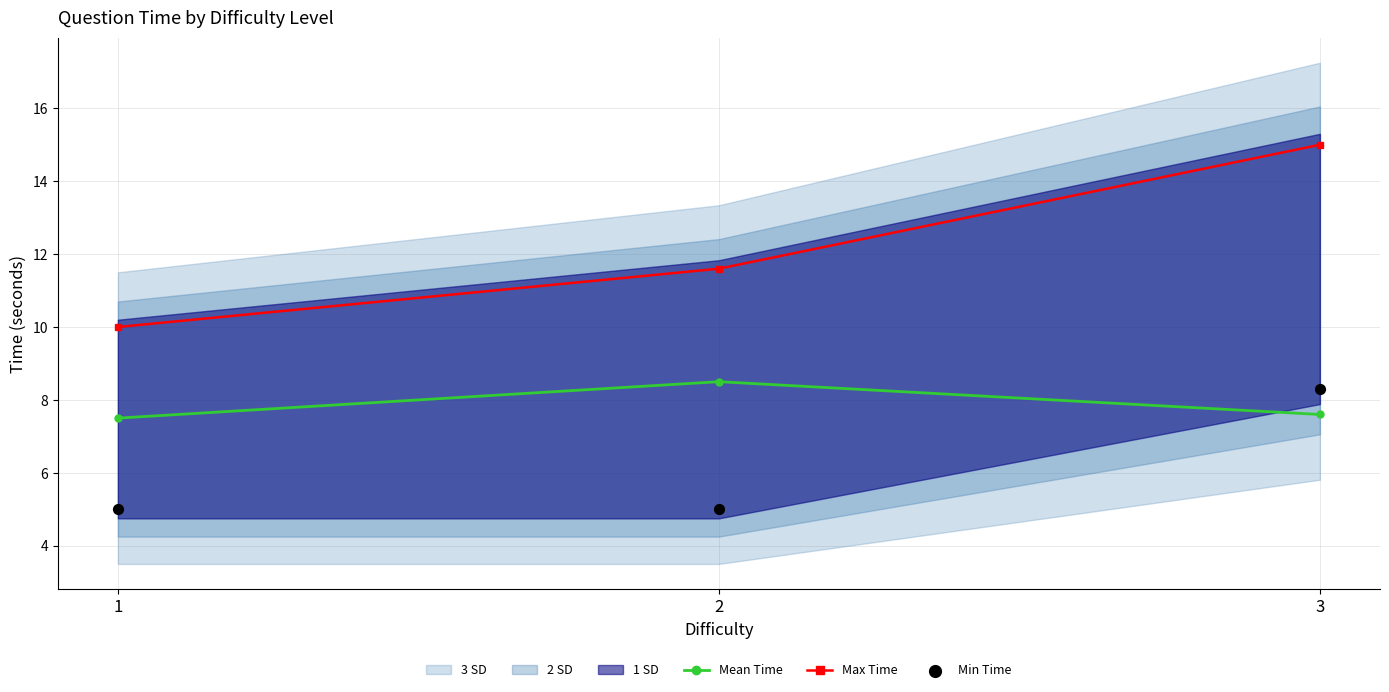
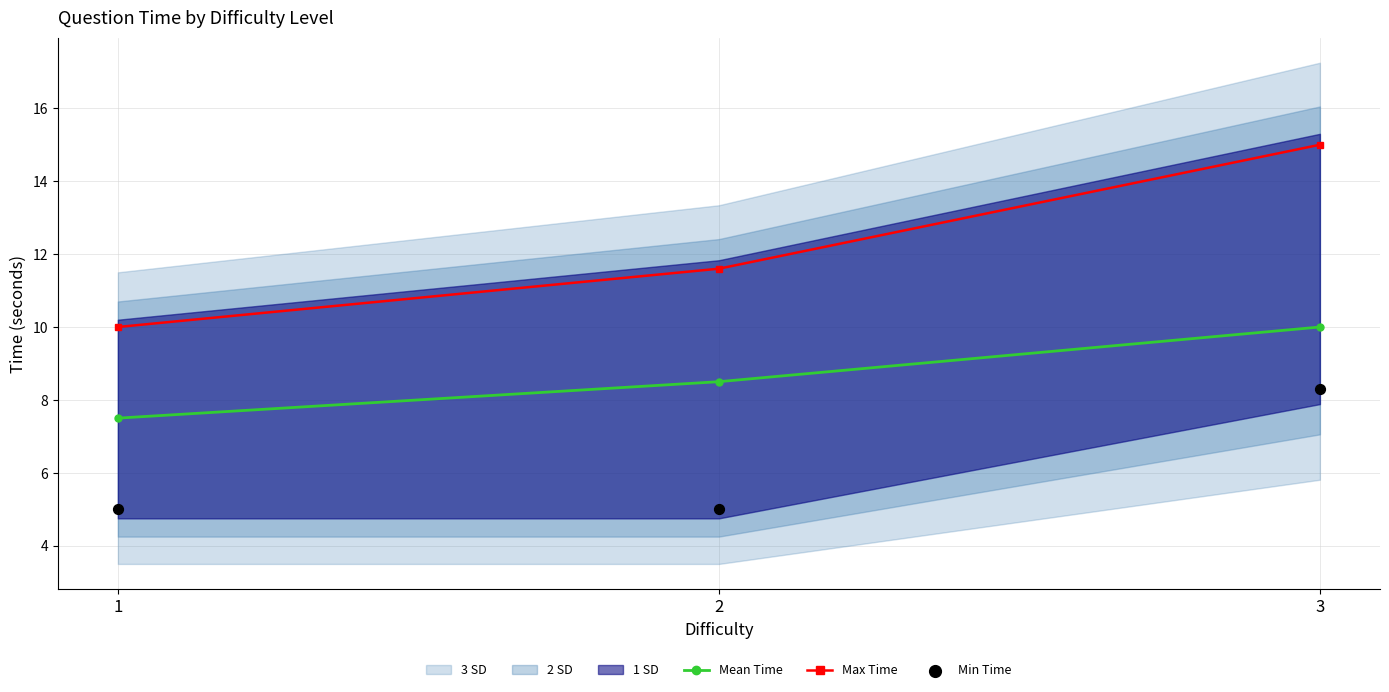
Mean Time, 3: 7.6 -> 10.0
